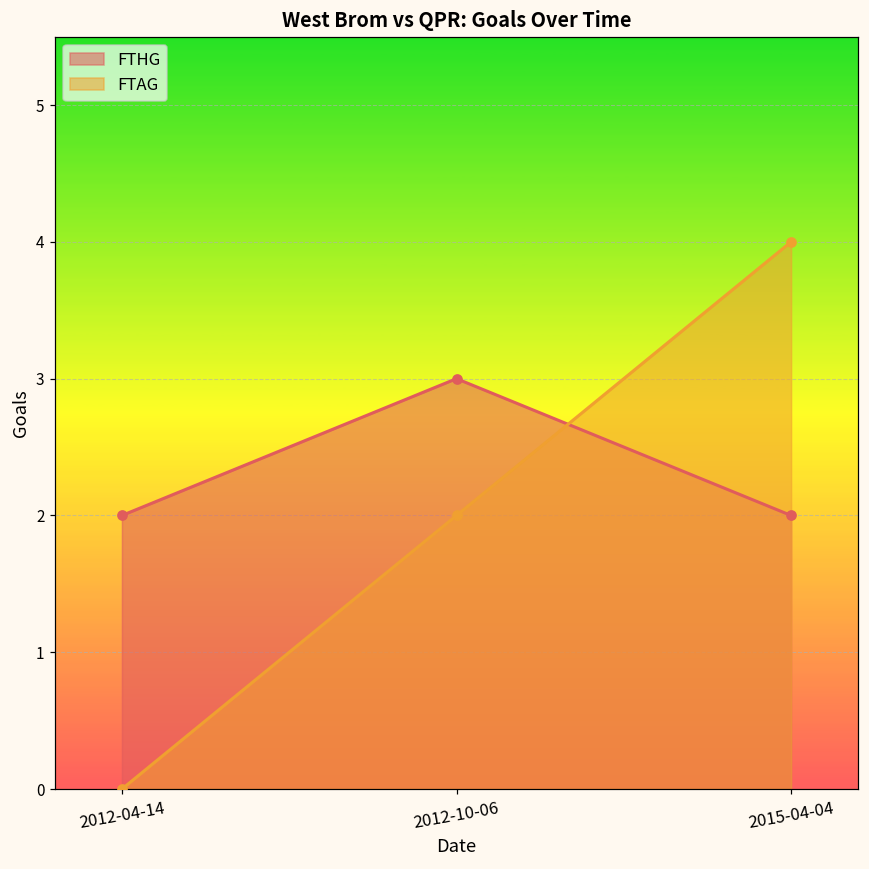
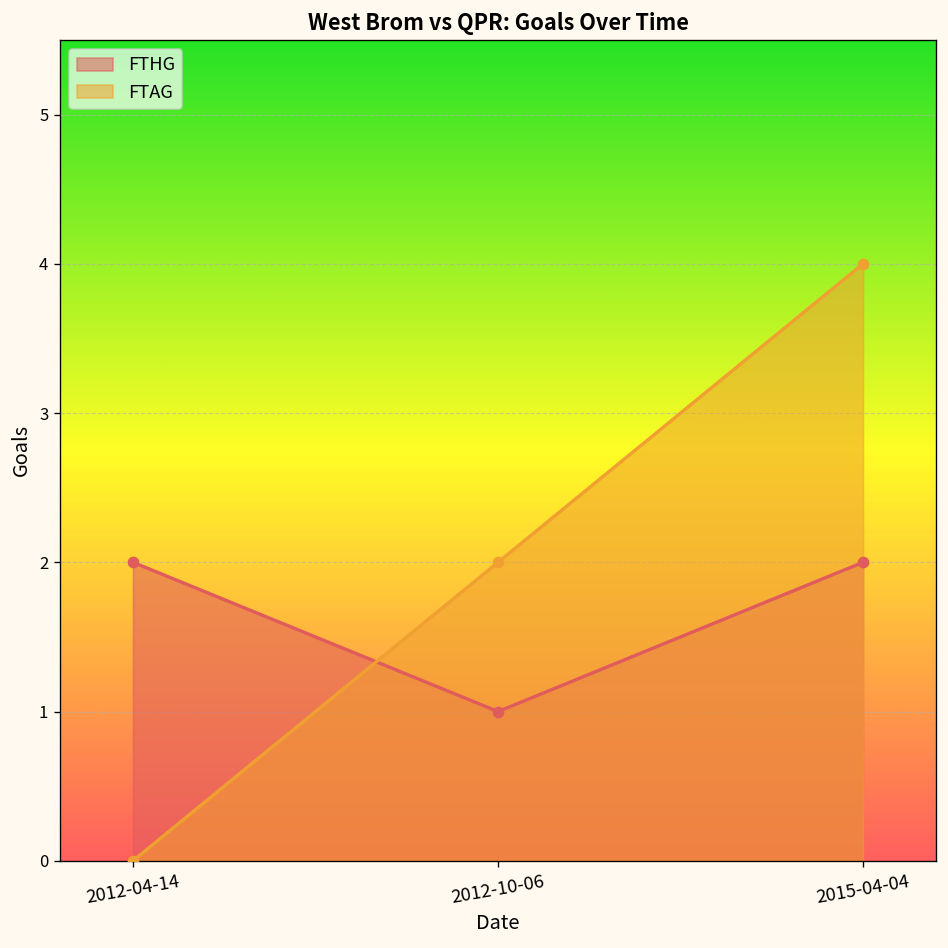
FTHG, 2012-10-06: 3 -> 1
